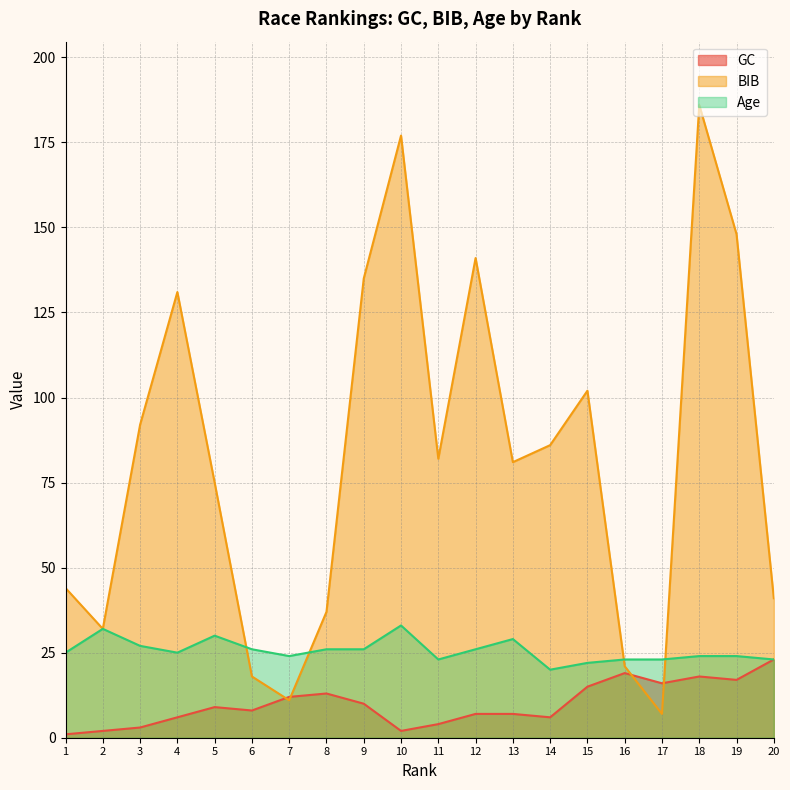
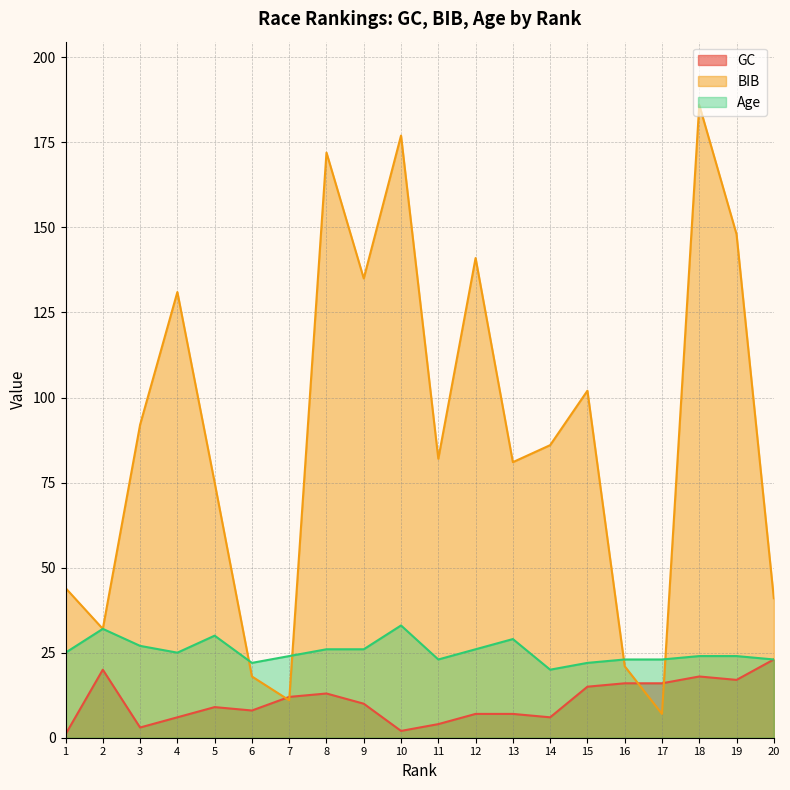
GC, 2: 2 -> 20
Age, 6: 26 -> 22
BIB, 8: 37 -> 172
GC, 16: 19 -> 16
